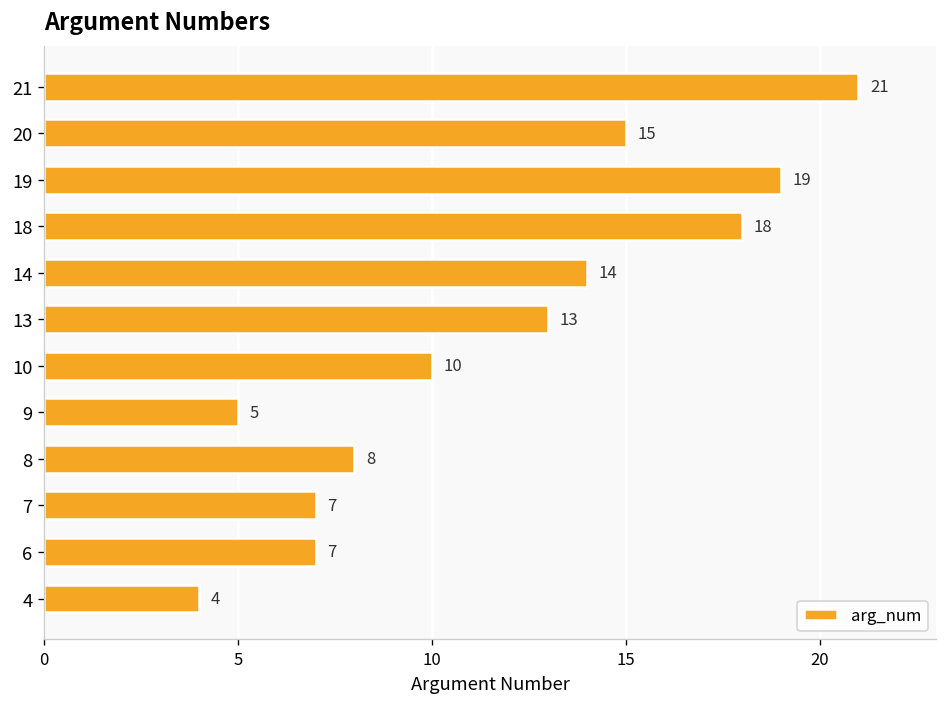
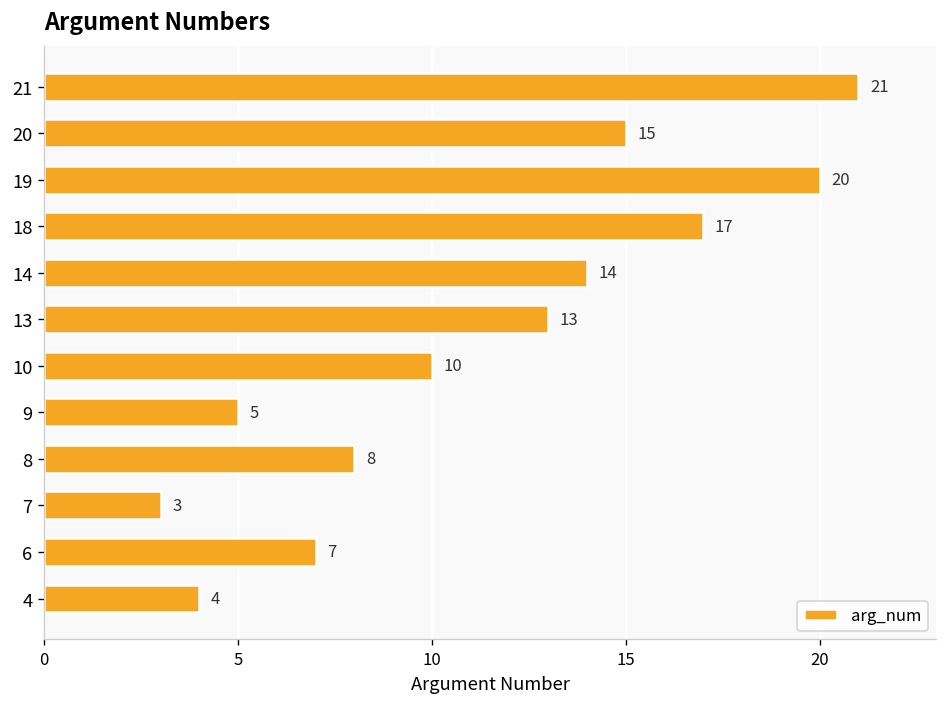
19: 19 -> 20
18: 18 -> 17
7: 7 -> 3
